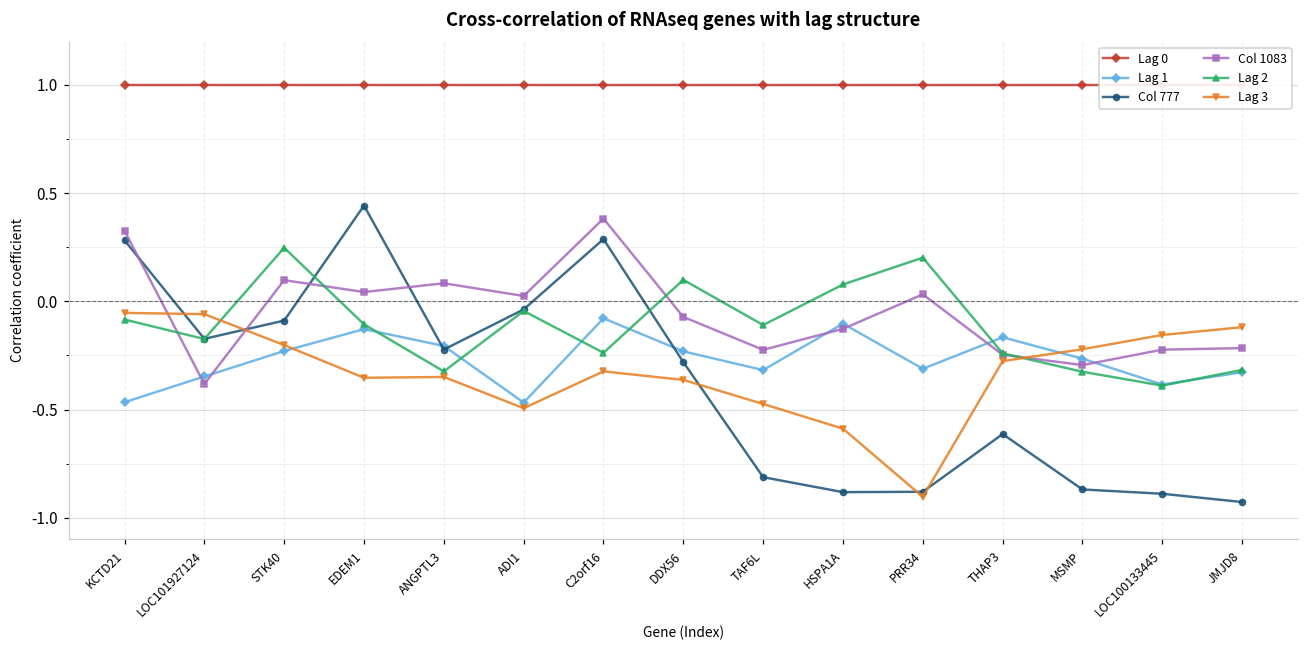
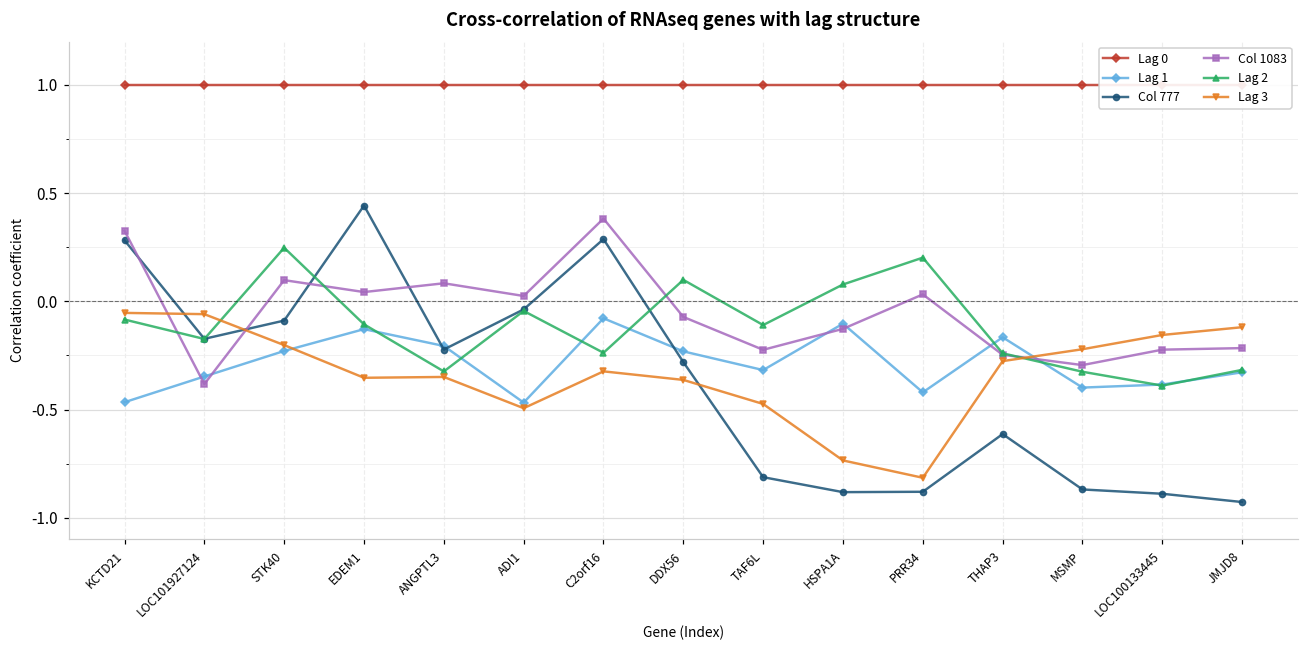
Lag 3, HSPA1A: -0.59 -> -0.74
Lag 1, PRR34: -0.31 -> -0.42
Lag 3, PRR34: -0.90 -> -0.82
Lag 1, MSMP: -0.26 -> -0.40
